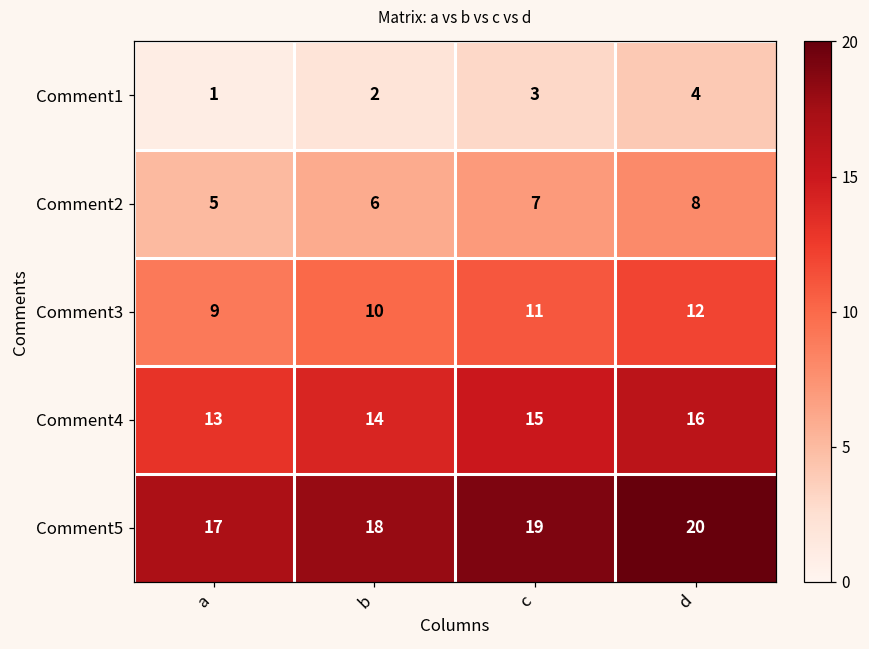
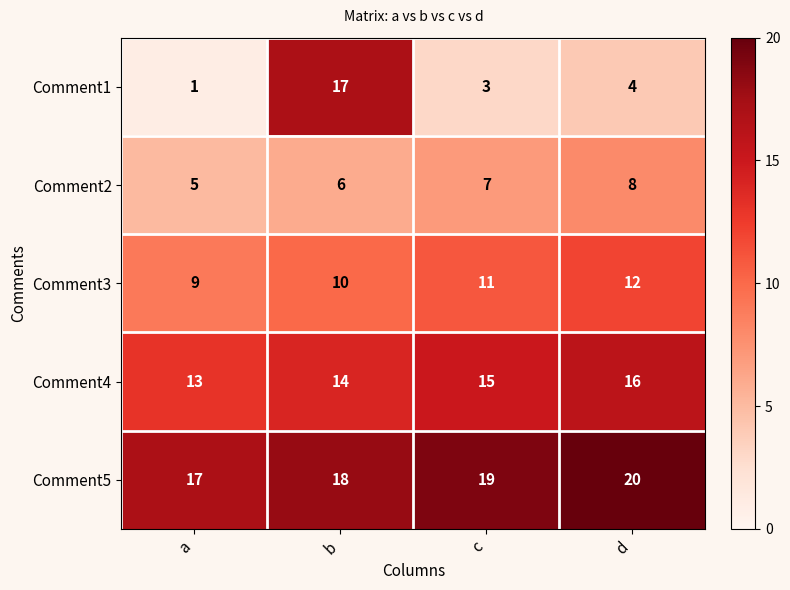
Comment1, b: 2 -> 17
